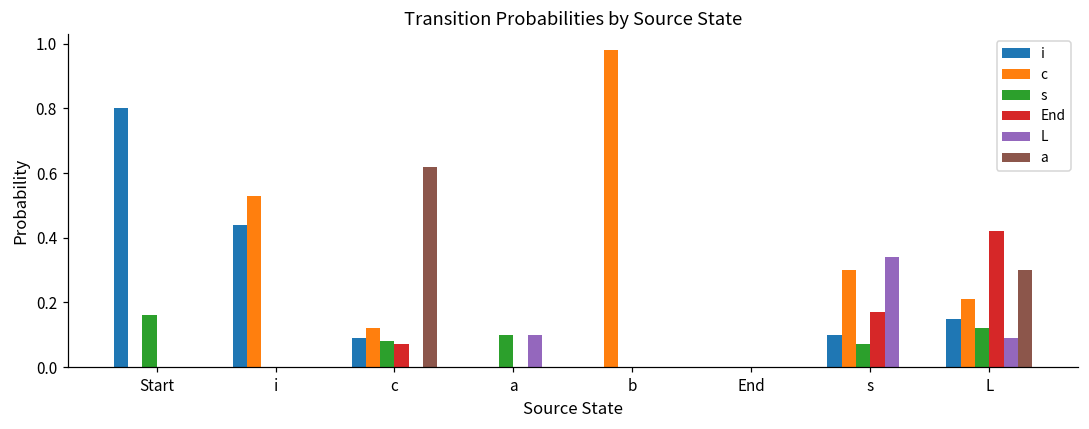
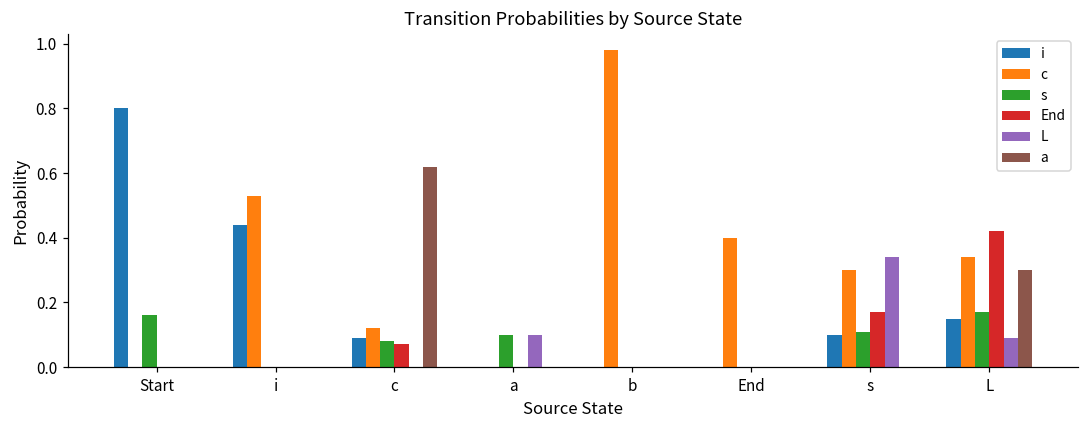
c, End: 0.0 -> 0.4
s, s: 0.07 -> 0.11
c, L: 0.21 -> 0.34
s, L: 0.12 -> 0.17
